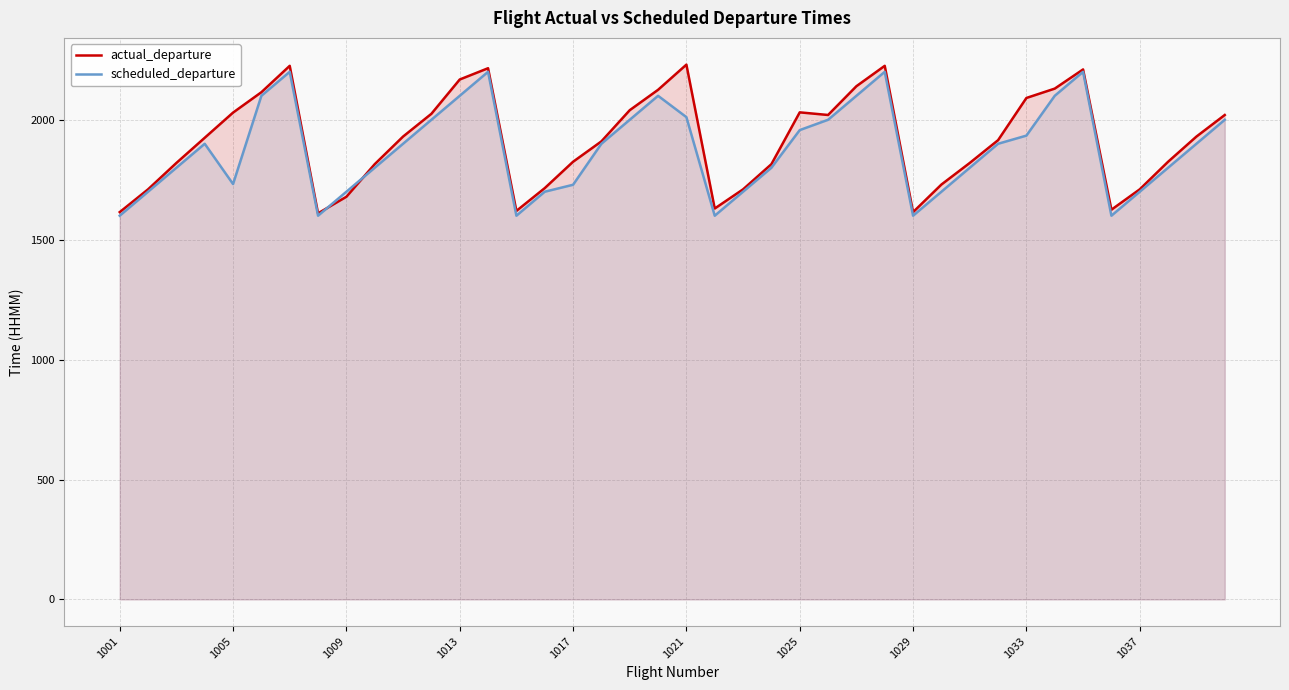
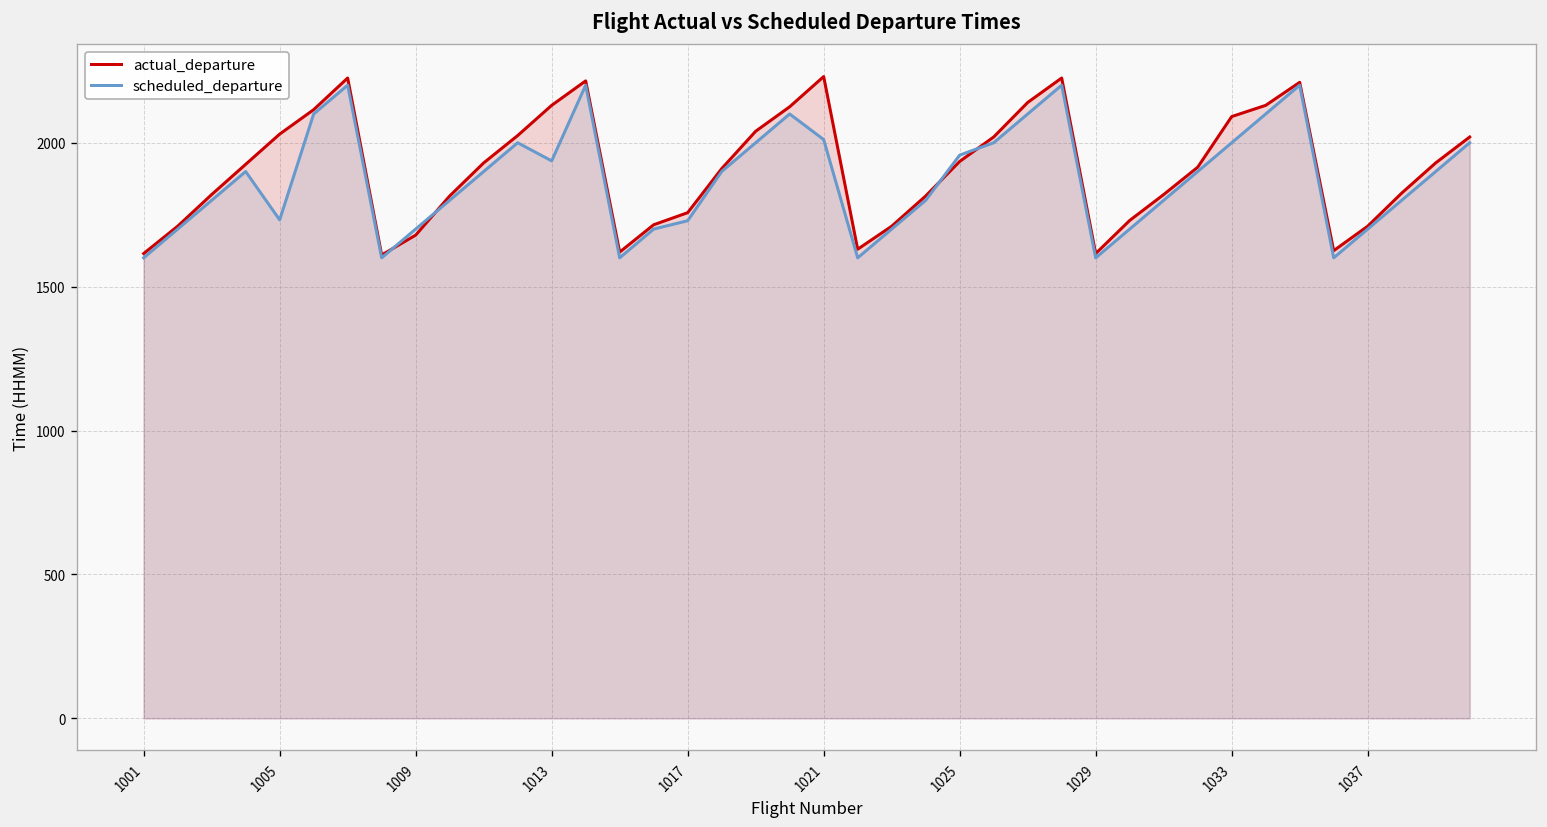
actual_departure, 1013: 2170 -> 2130
scheduled_departure, 1013: 2100 -> 1940
actual_departure, 1017: 1830 -> 1760
actual_departure, 1025: 2030 -> 1940
scheduled_departure, 1033: 1930 -> 2000
